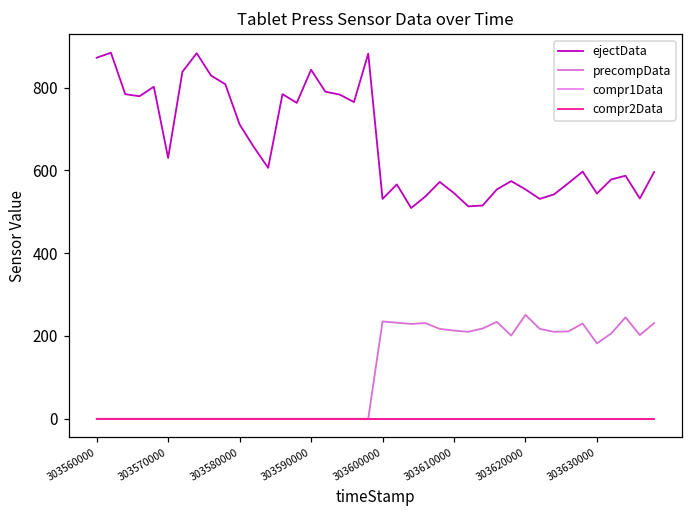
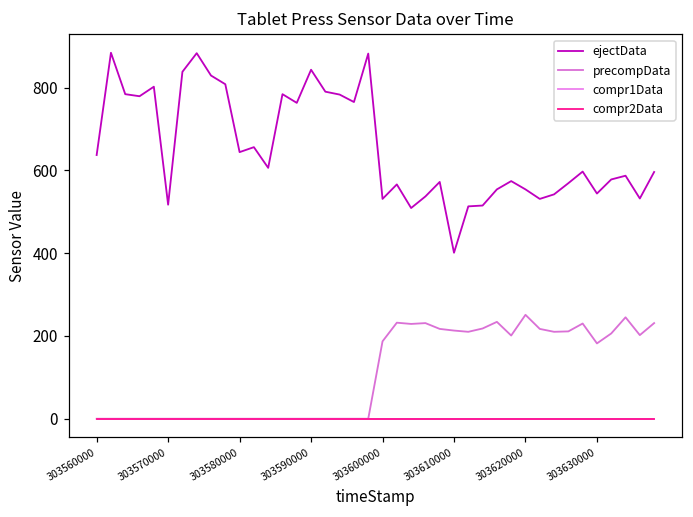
ejectData, 303560000: 870 -> 640
ejectData, 303570000: 630 -> 520
ejectData, 303580000: 710 -> 640
precompData, 303600000: 240 -> 190
ejectData, 303610000: 550 -> 400
